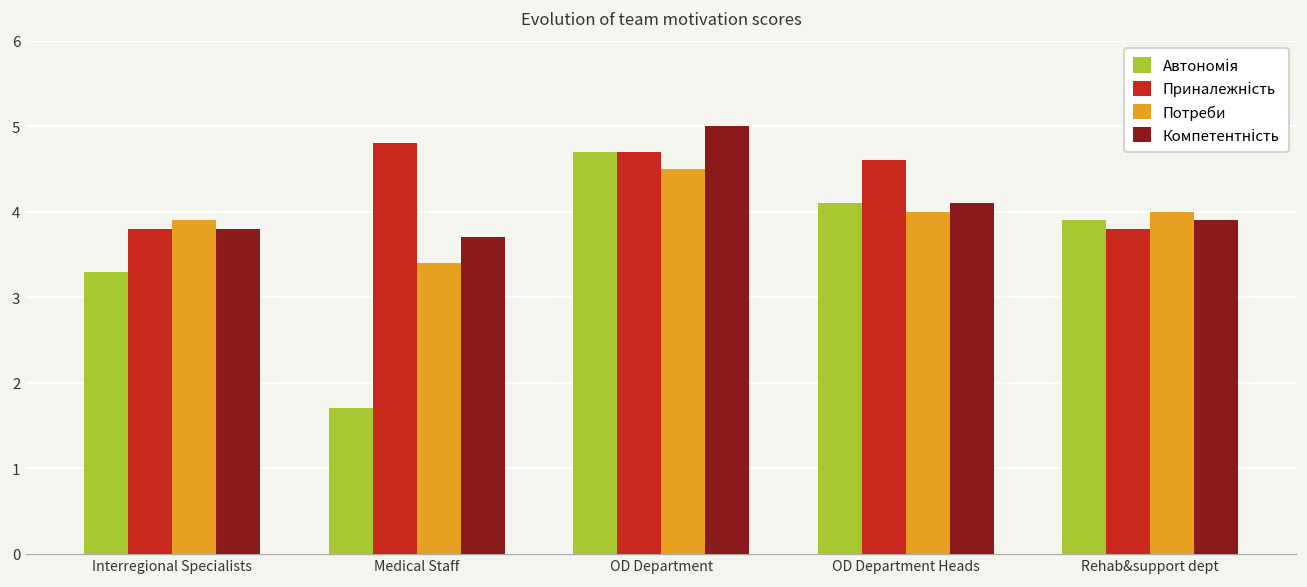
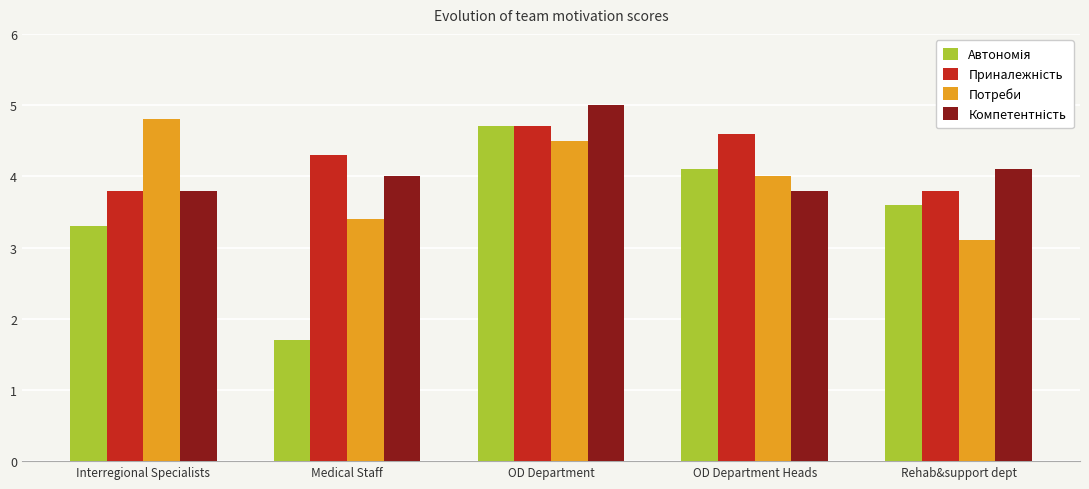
Потреби, Interregional Specialists: 3.9 -> 4.8
Приналежність, Medical Staff: 4.8 -> 4.3
Компетентність, Medical Staff: 3.7 -> 4.0
Компетентність, OD Department Heads: 4.1 -> 3.8
Автономія, Rehab&support dept: 3.9 -> 3.6
Потреби, Rehab&support dept: 4.0 -> 3.1
Компетентність, Rehab&support dept: 3.9 -> 4.1
